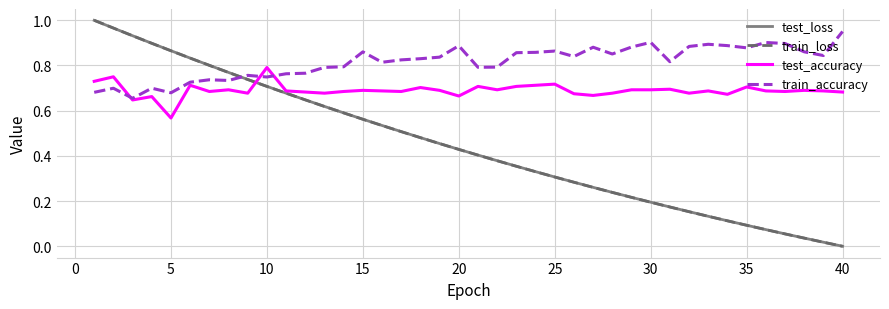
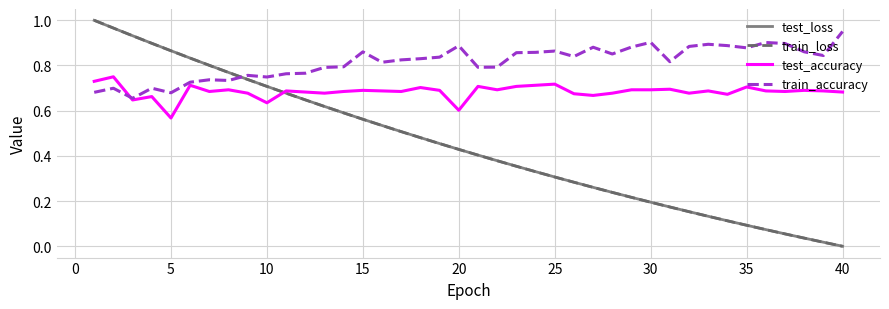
test_accuracy, 10: 0.79 -> 0.63
test_accuracy, 20: 0.66 -> 0.60
